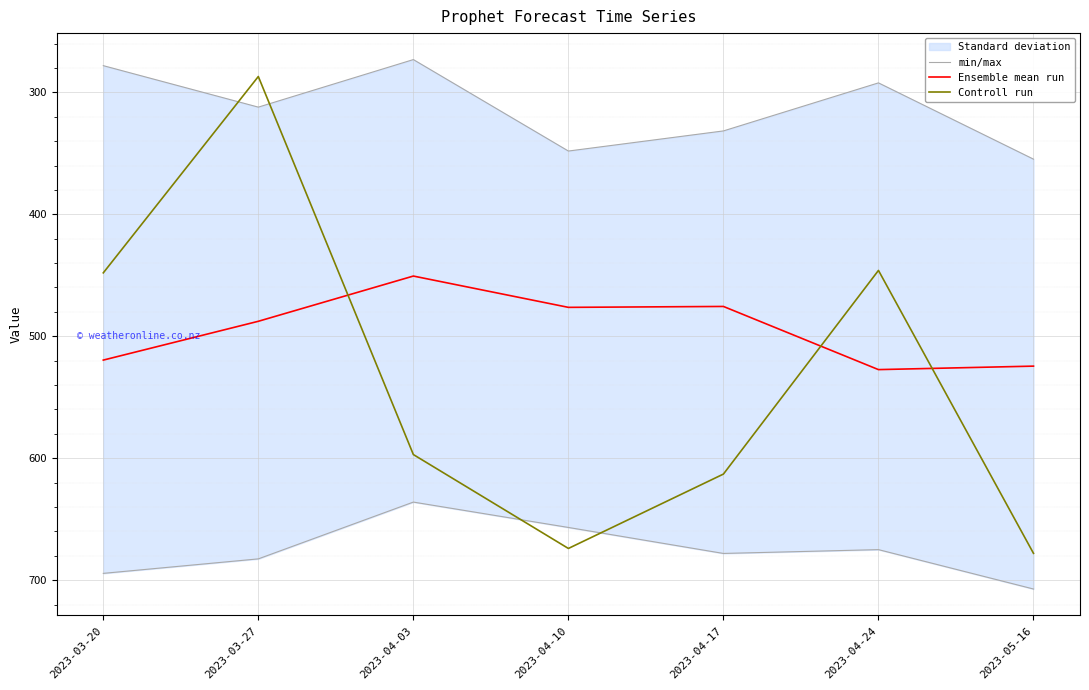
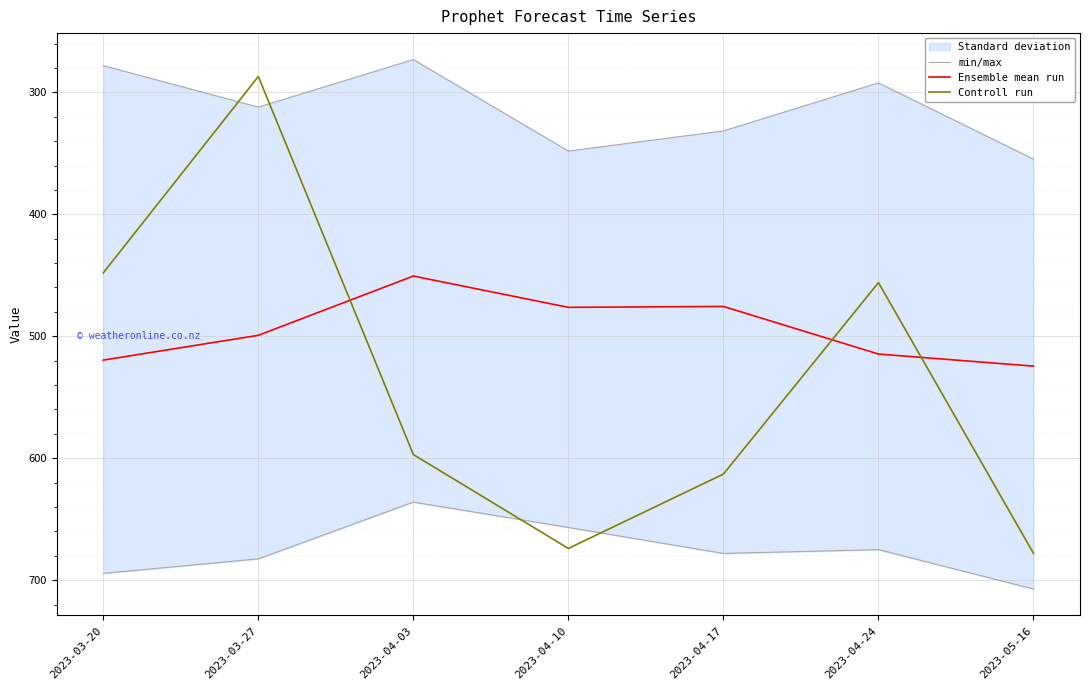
Ensemble mean run, 2023-03-27: 488 -> 499
Ensemble mean run, 2023-04-24: 527 -> 515
Controll run, 2023-04-24: 446 -> 456
